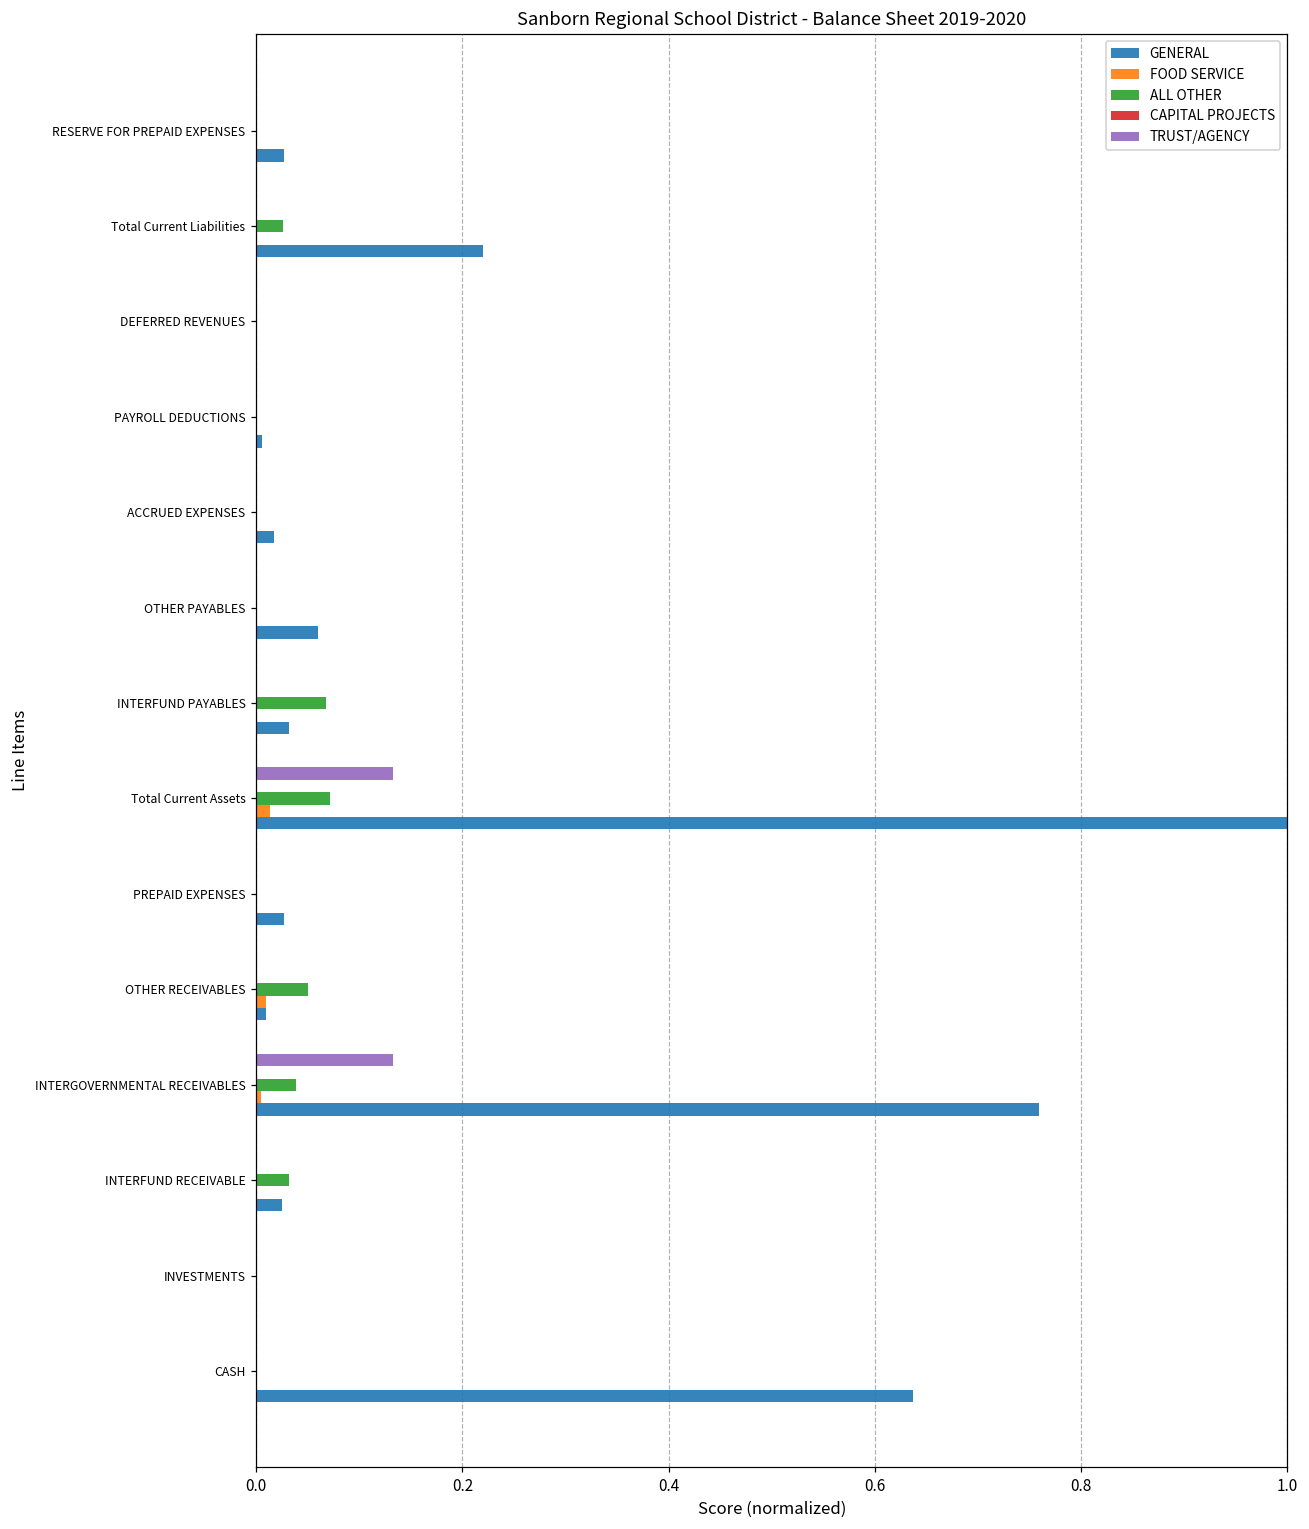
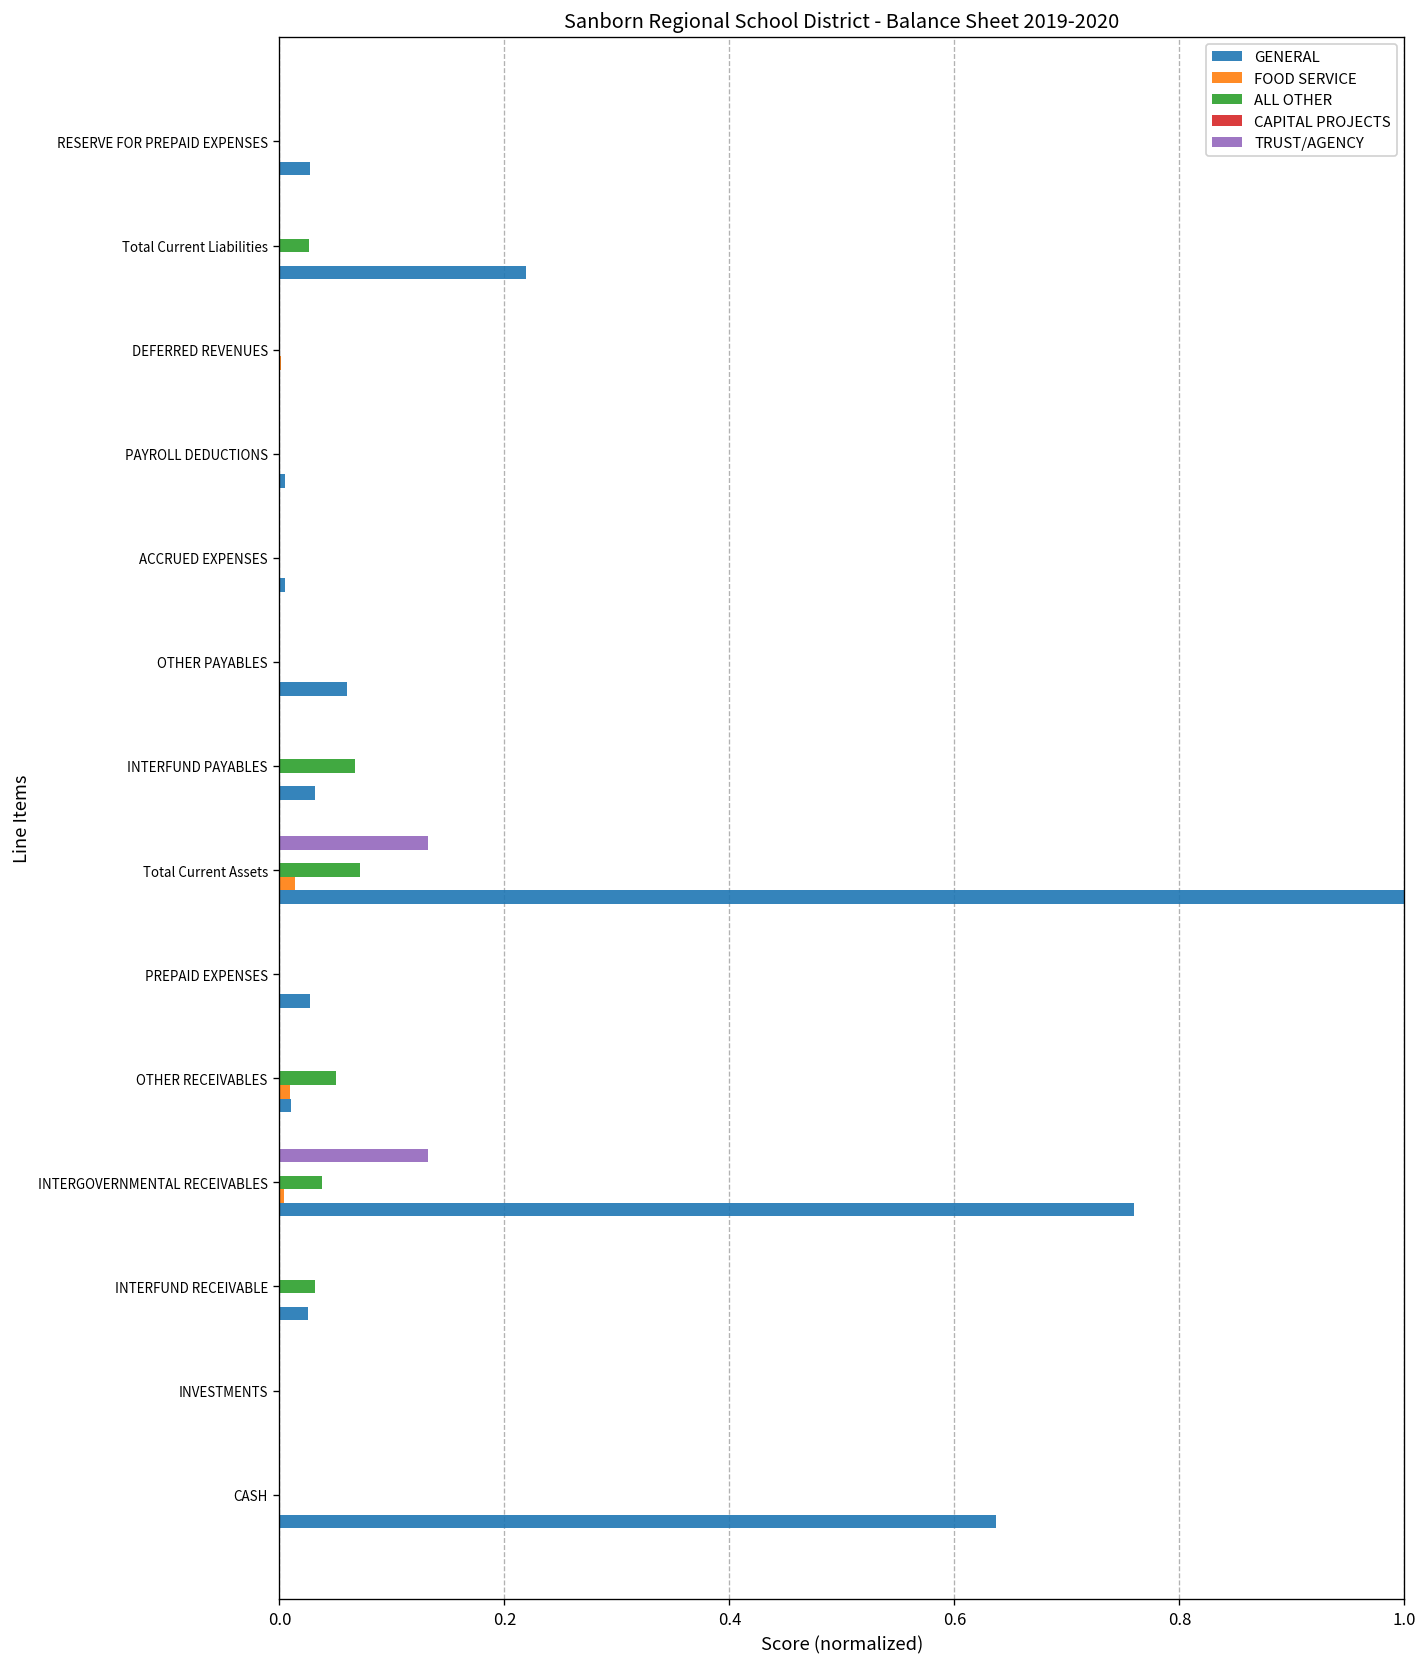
GENERAL, ACCRUED EXPENSES: 0.02 -> 0.01
